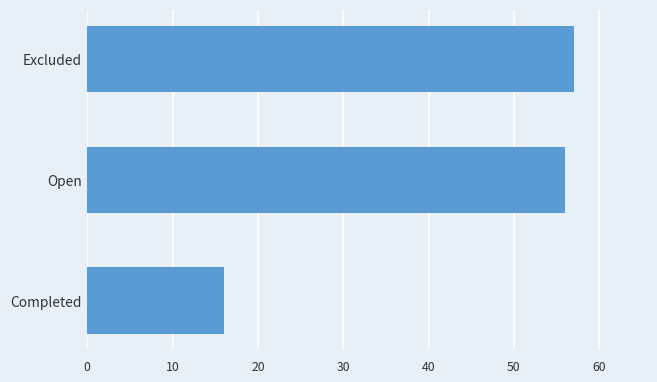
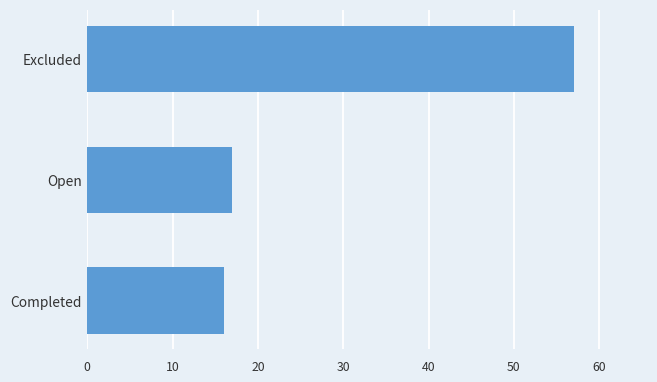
Open: 56 -> 17
